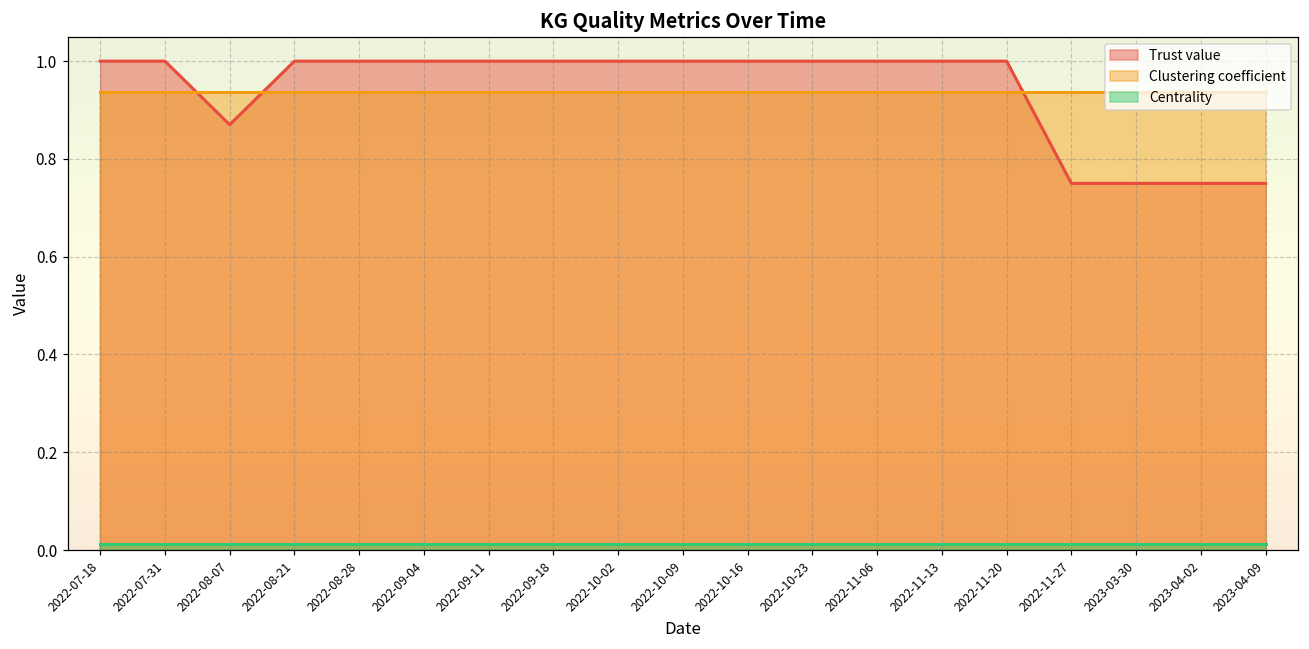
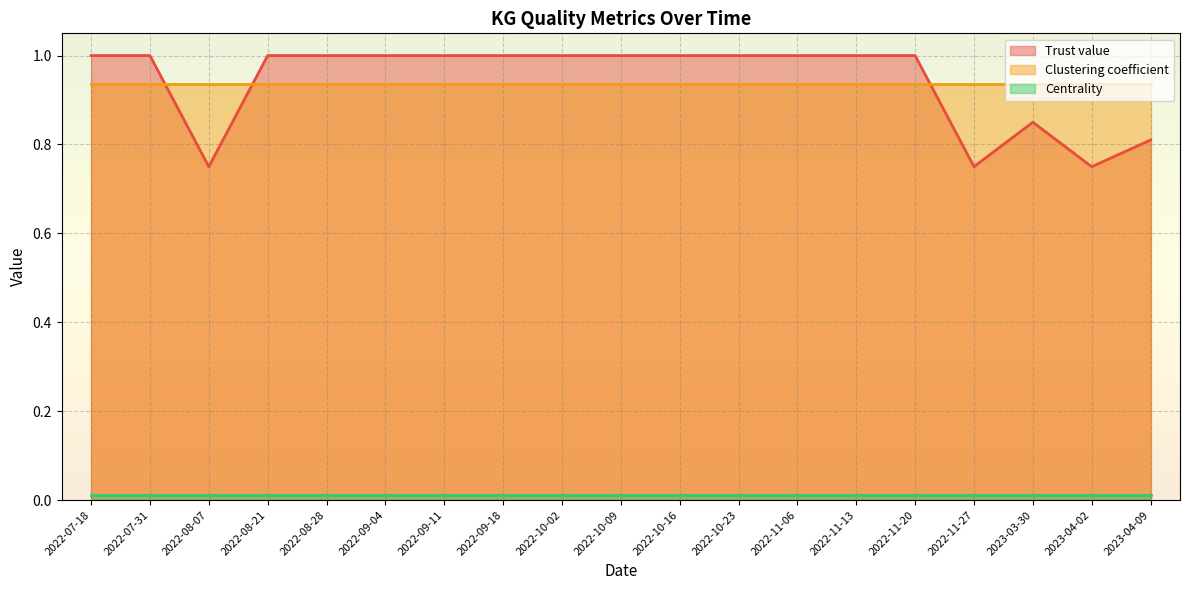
Trust value, 2022-08-07: 0.87 -> 0.75
Trust value, 2023-03-30: 0.75 -> 0.85
Trust value, 2023-04-09: 0.75 -> 0.81
